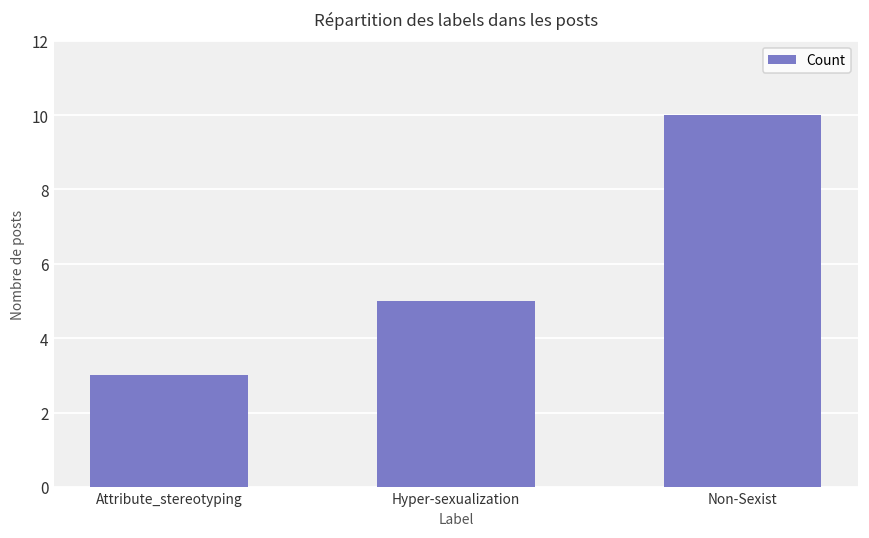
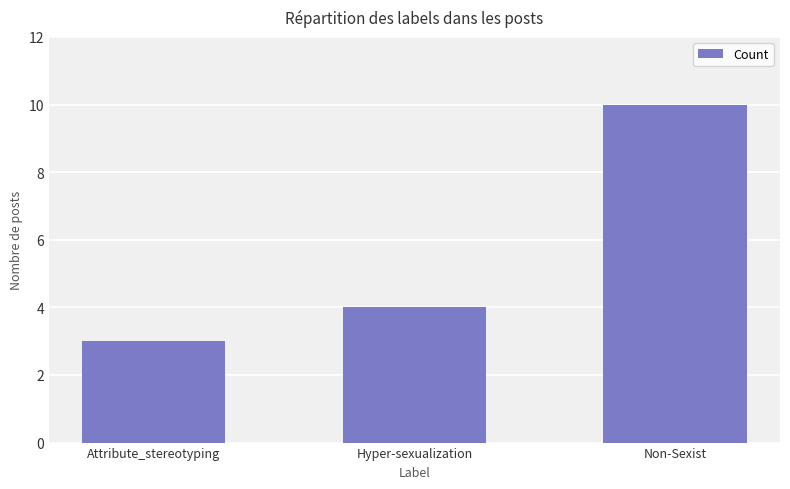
Hyper-sexualization: 5 -> 4
